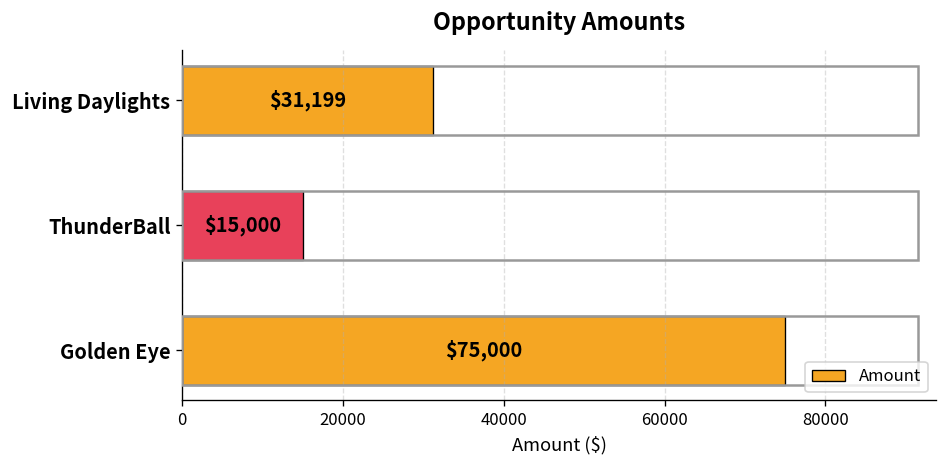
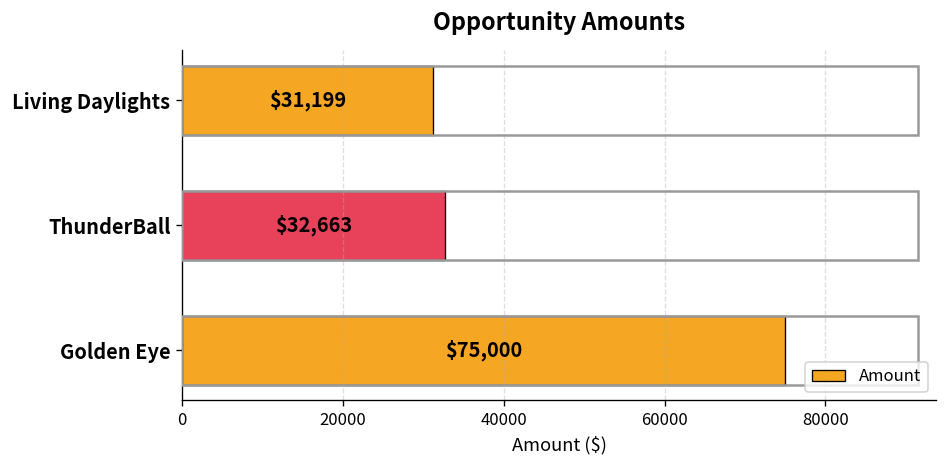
ThunderBall: $15,000 -> $32,663
